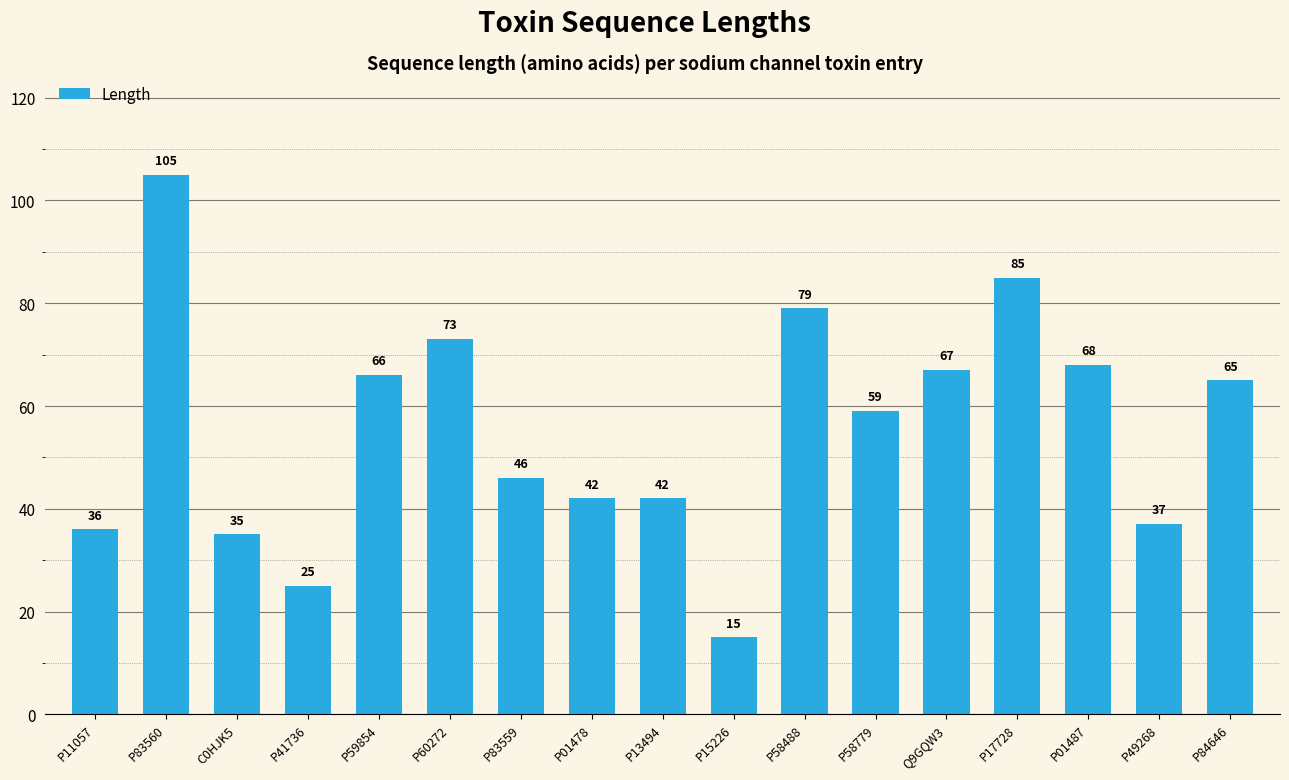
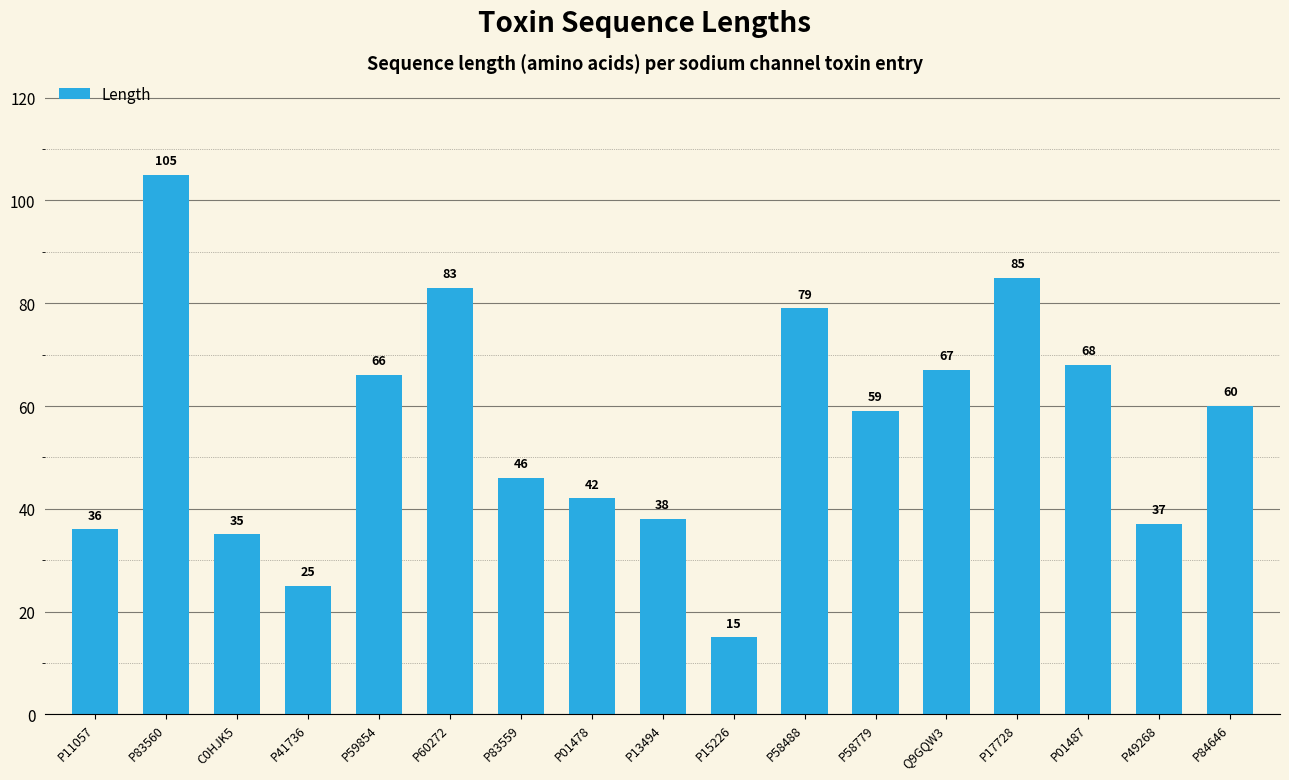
P60272: 73 -> 83
P13494: 42 -> 38
P84646: 65 -> 60
